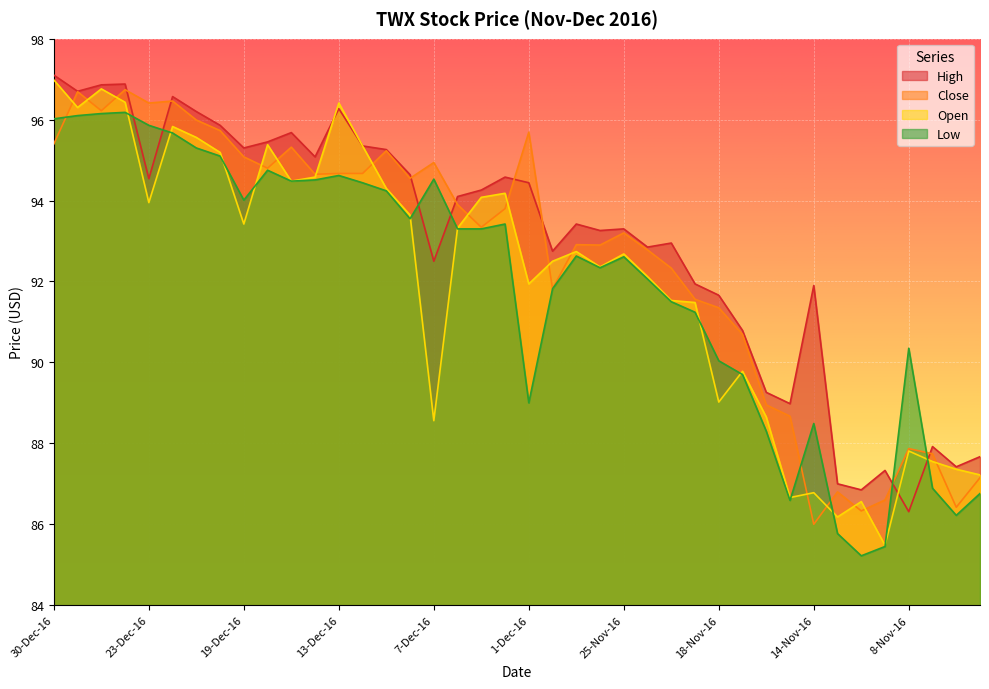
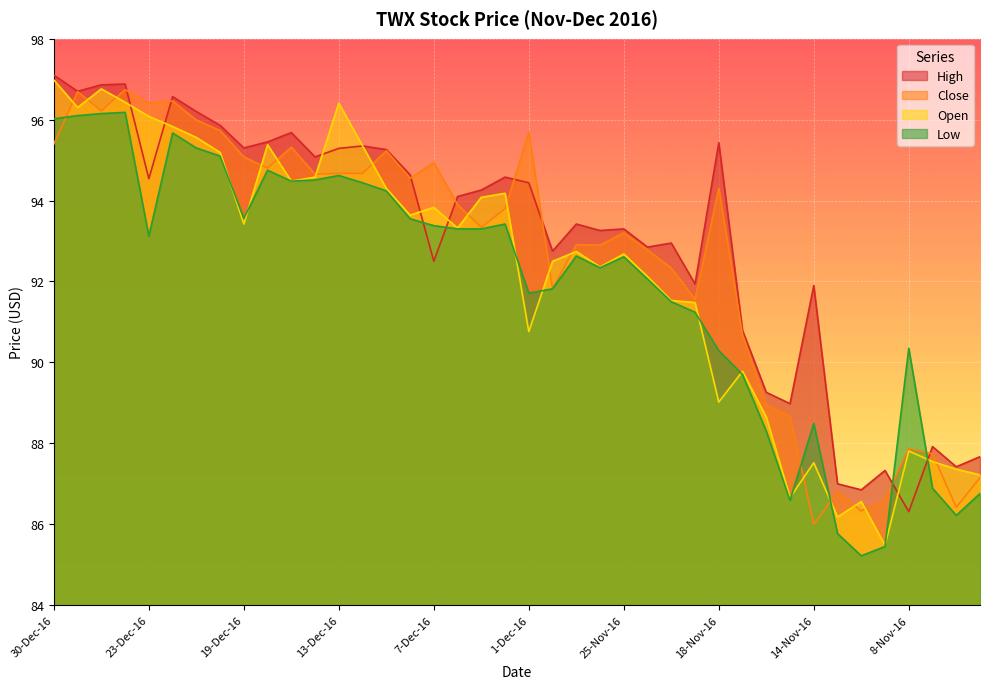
Open, 23-Dec-16: 94.0 -> 96.1
Low, 23-Dec-16: 95.9 -> 93.1
Low, 19-Dec-16: 94.0 -> 93.6
High, 13-Dec-16: 96.3 -> 95.3
Open, 7-Dec-16: 88.6 -> 93.8
Low, 7-Dec-16: 94.5 -> 93.4
Open, 1-Dec-16: 91.9 -> 90.8
Low, 1-Dec-16: 89.0 -> 91.7
High, 18-Nov-16: 91.7 -> 95.4
Close, 18-Nov-16: 91.4 -> 94.3
Low, 18-Nov-16: 90.0 -> 90.3
Open, 14-Nov-16: 86.8 -> 87.5
